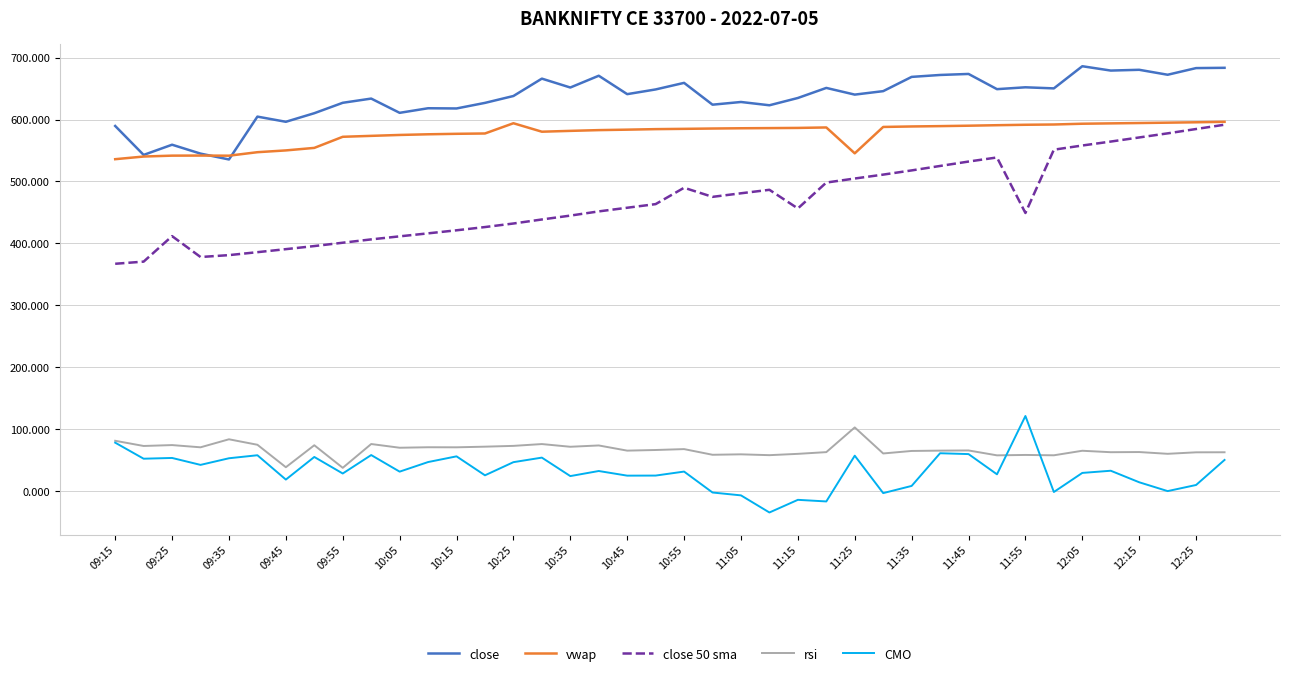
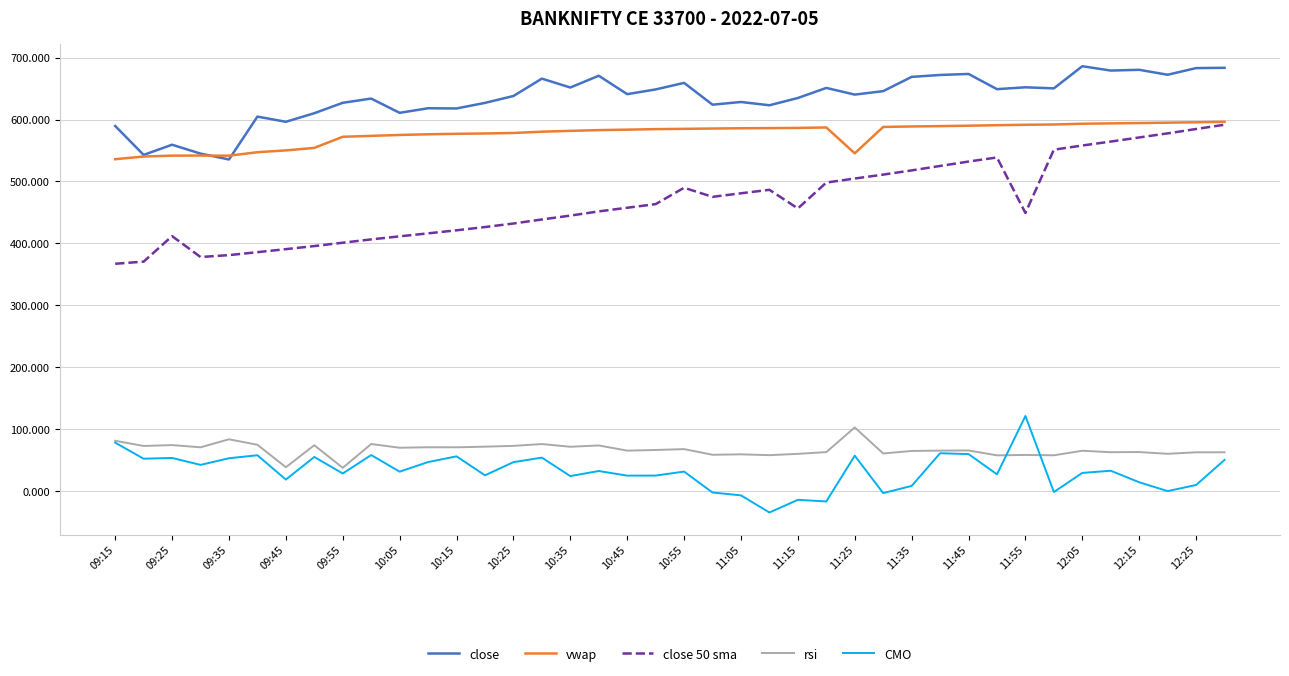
vwap, 10:25: 590 -> 580
